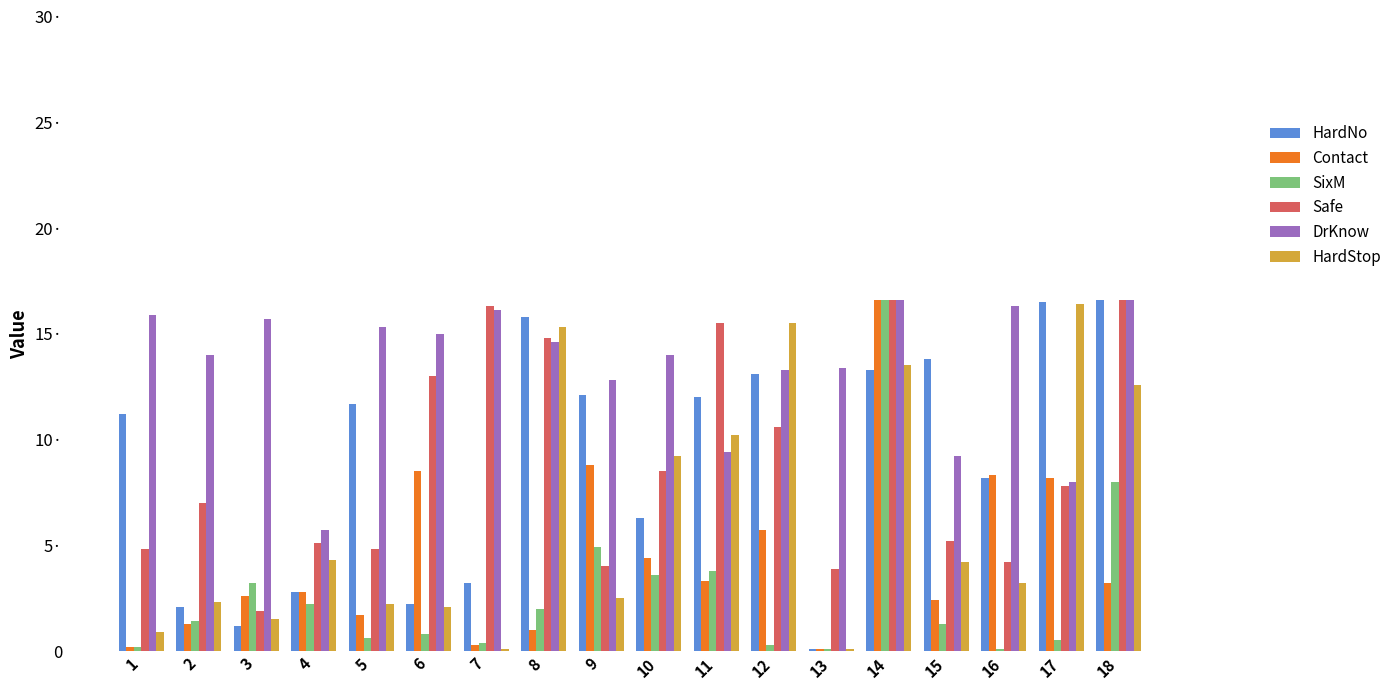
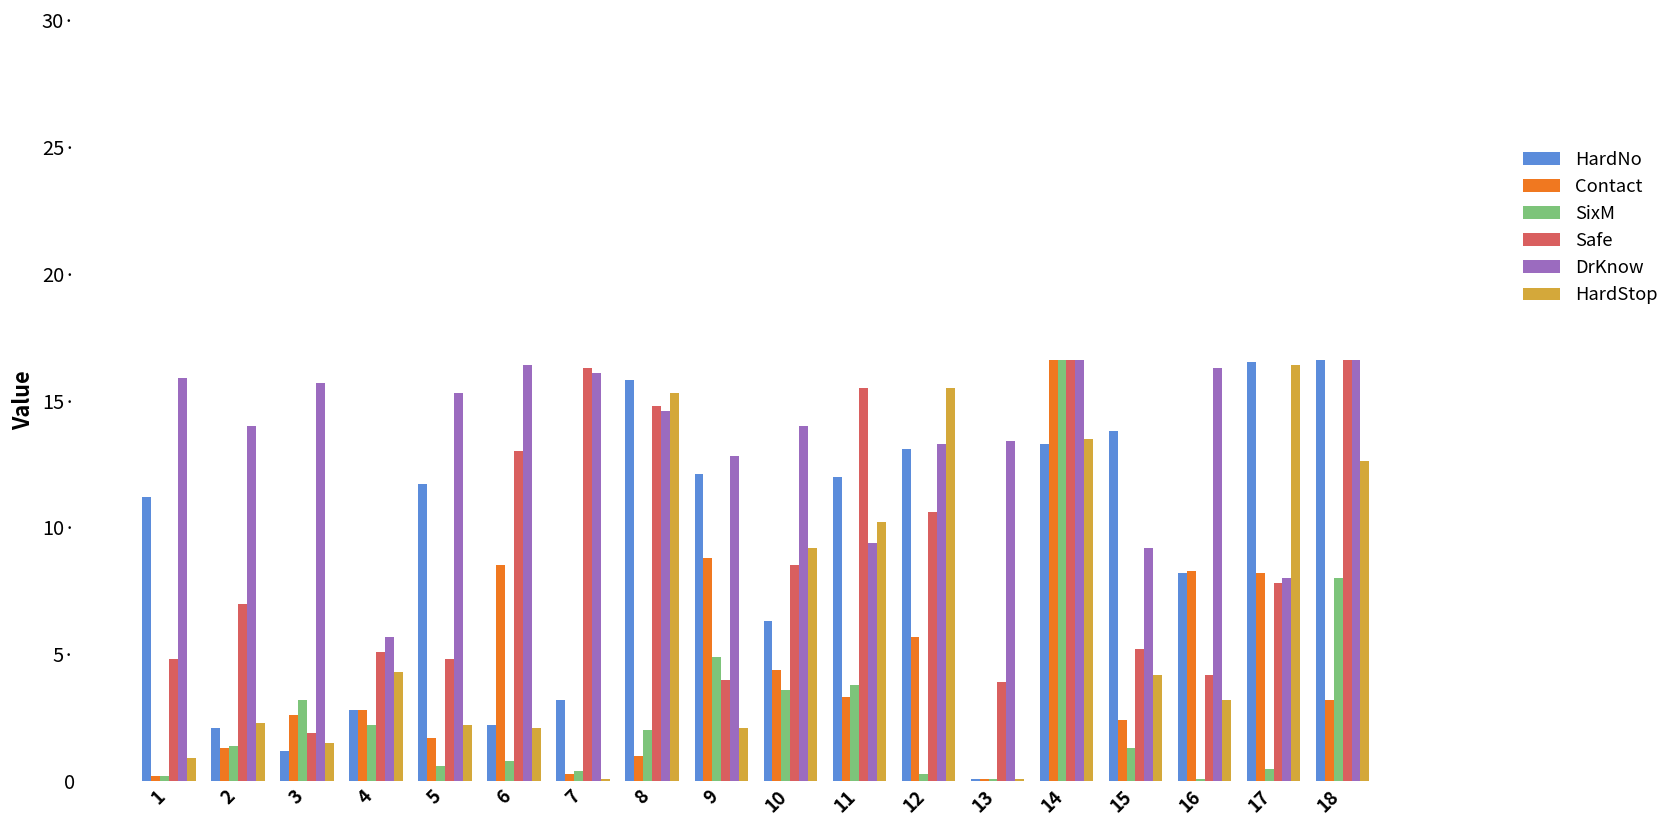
DrKnow, 6: 15.0· -> 16.4·
HardStop, 9: 2.5· -> 2.1·
